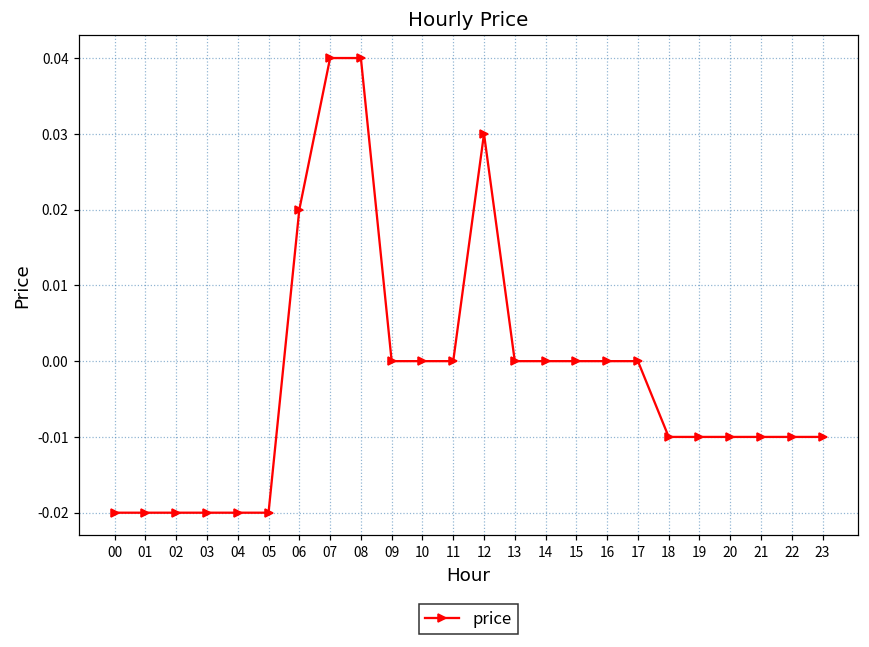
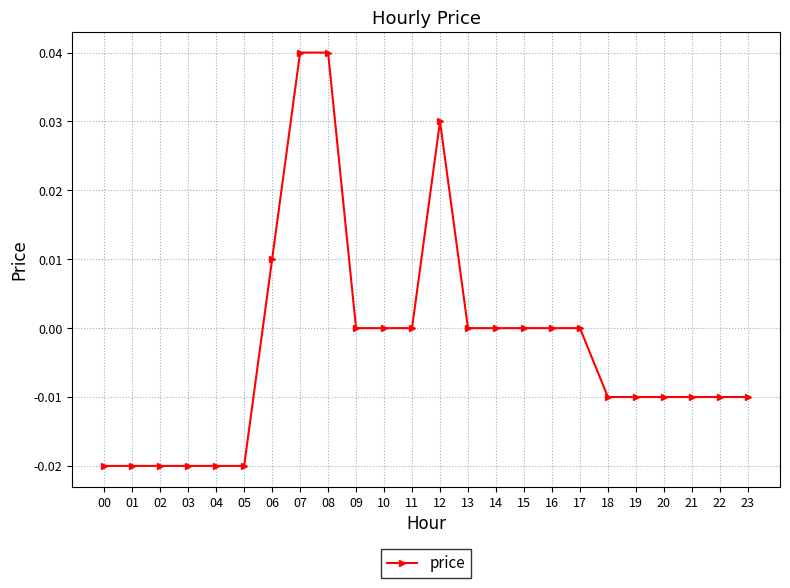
06: 0.02 -> 0.01
